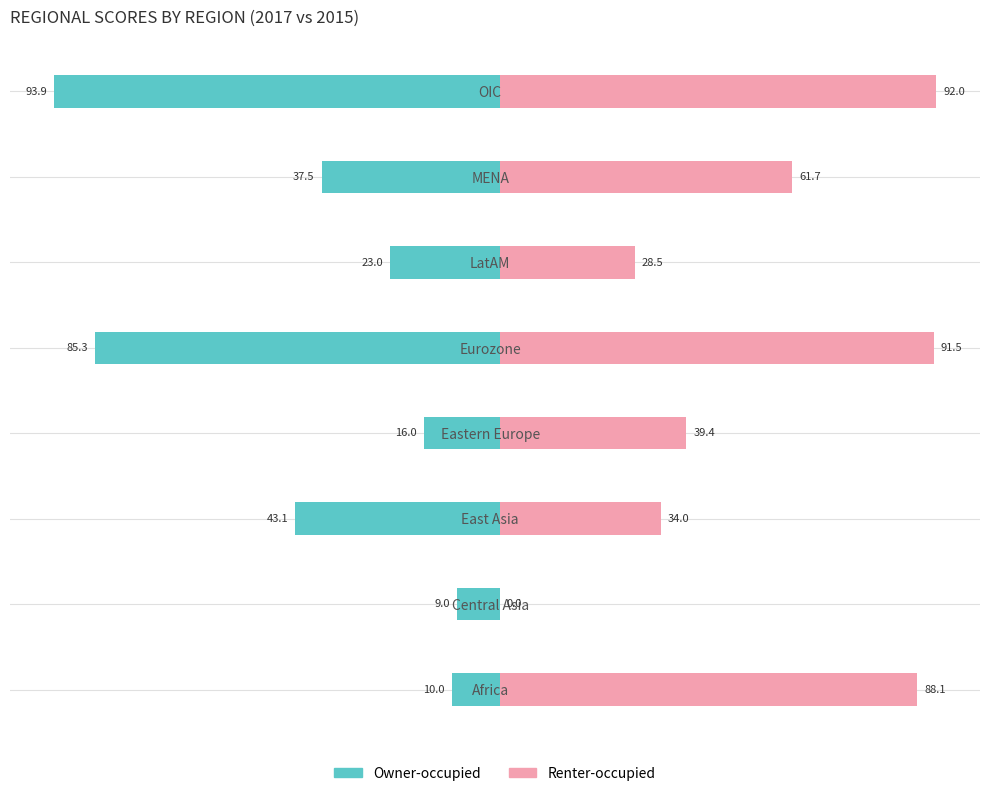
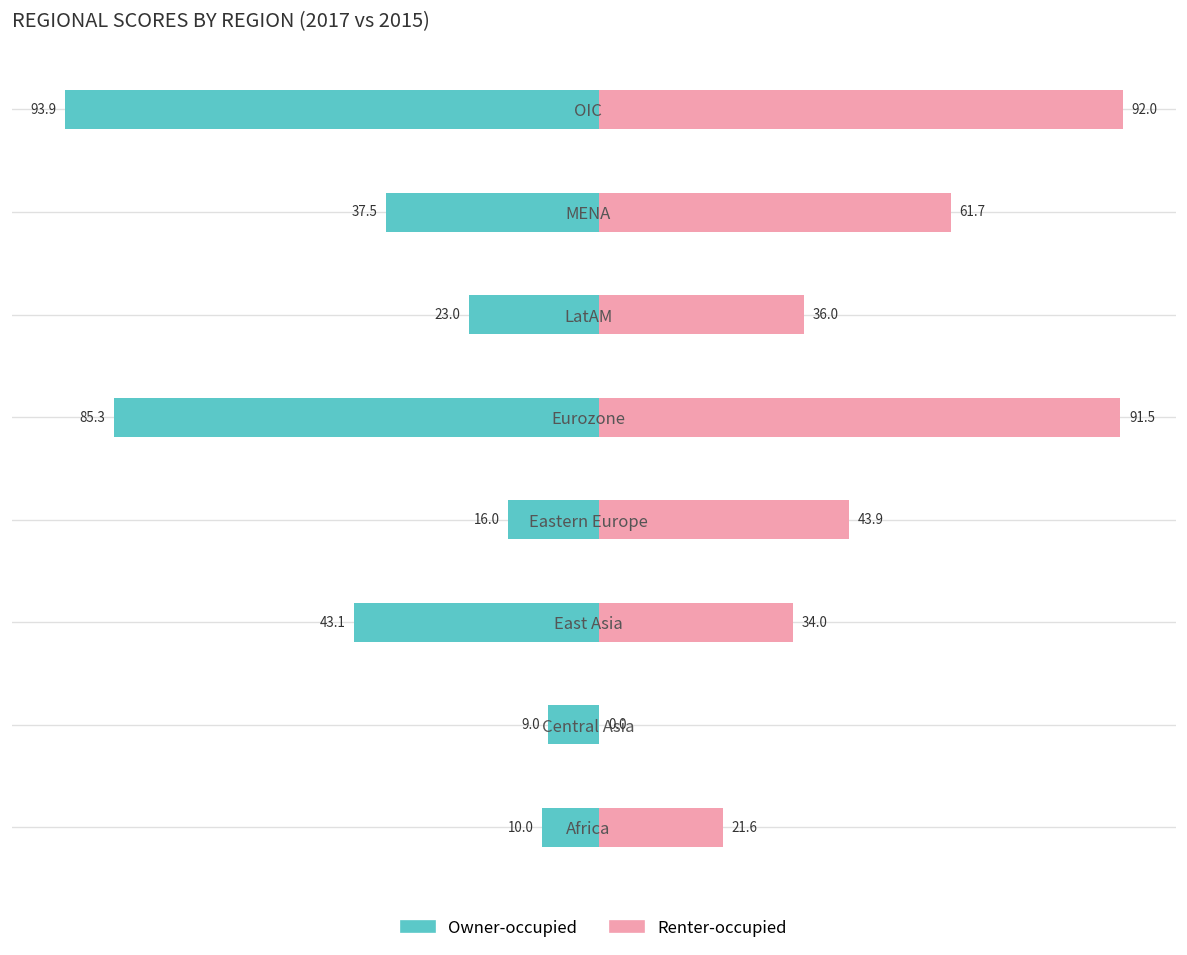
Renter-occupied, LatAM: 28.5 -> 36.0
Renter-occupied, Eastern Europe: 39.4 -> 43.9
Renter-occupied, Africa: 88.1 -> 21.6
